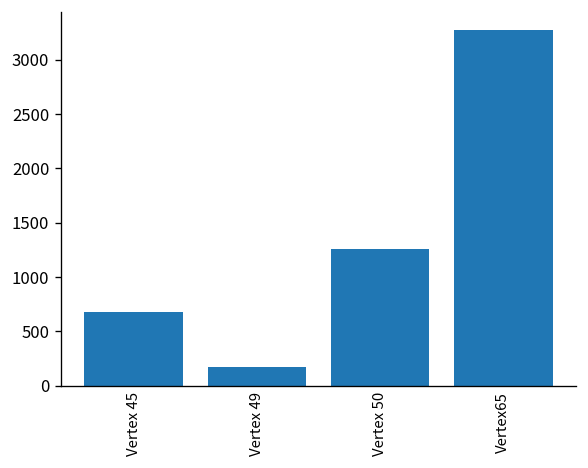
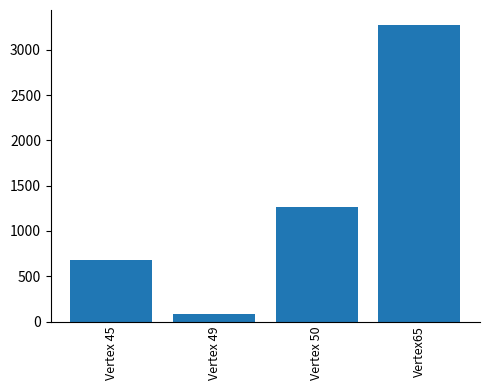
Vertex 49: 200 -> 100
